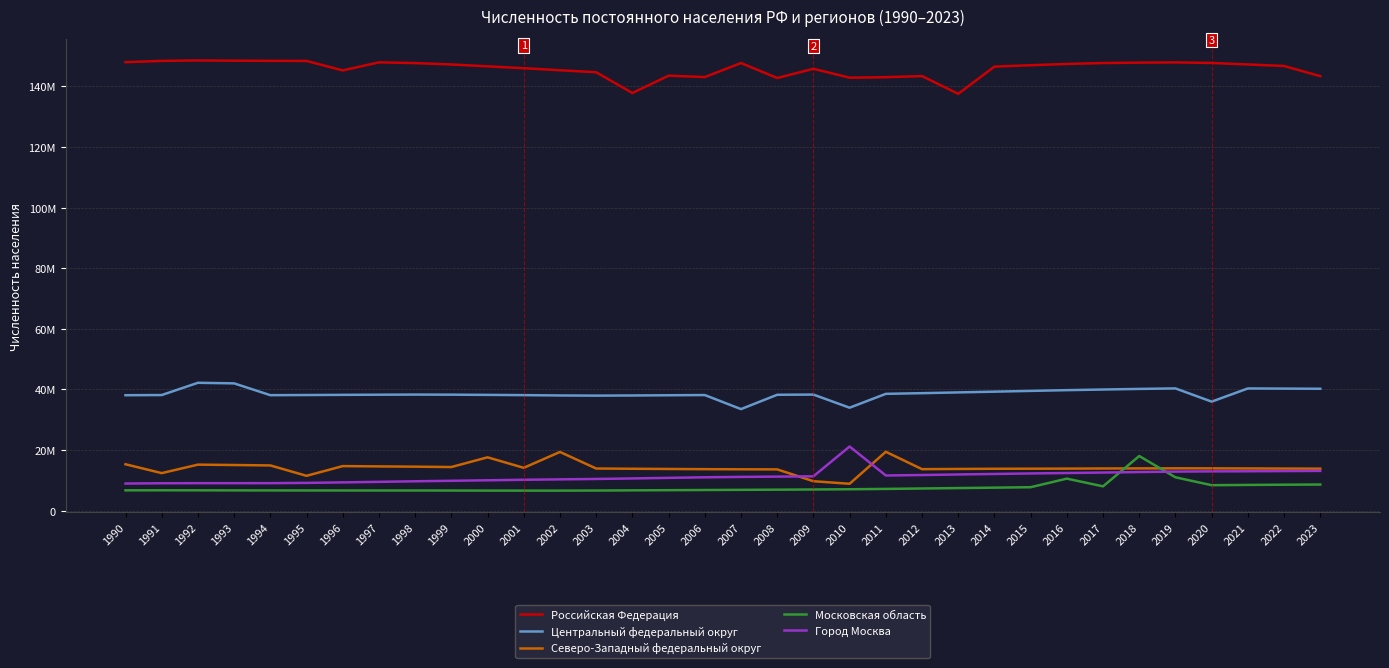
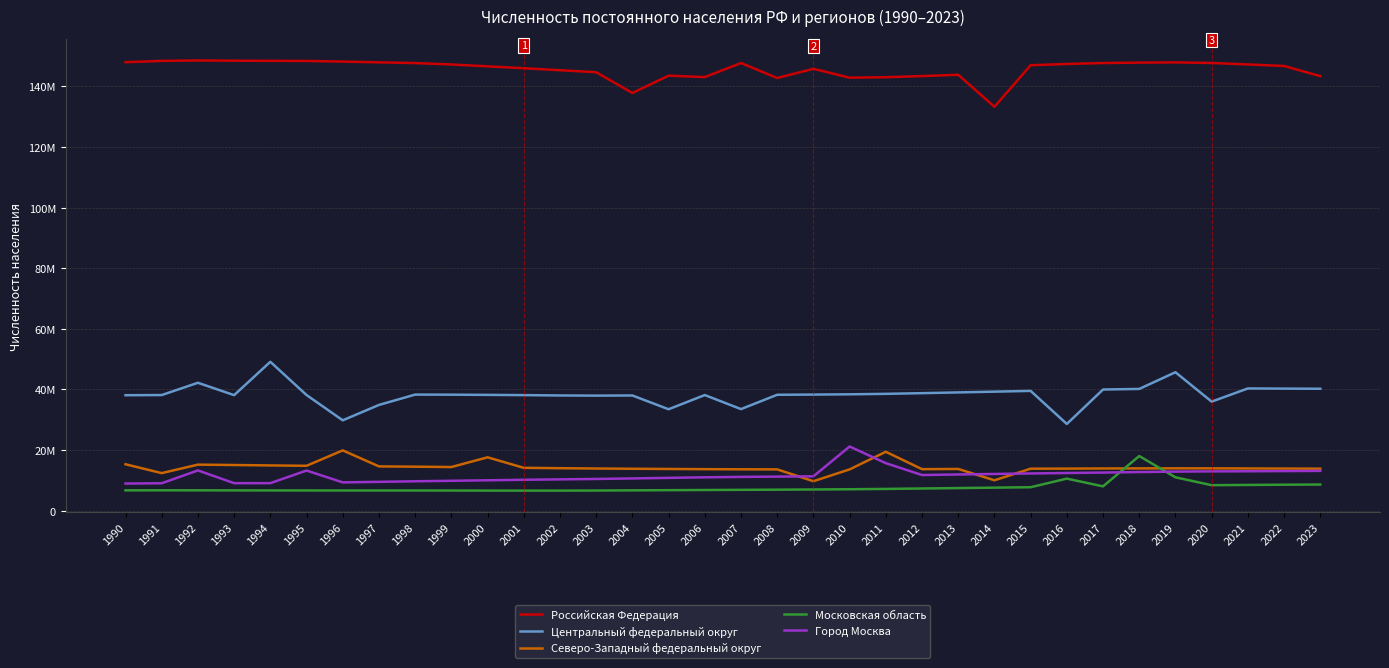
Город Москва, 1992: 9000000 -> 13000000
Центральный федеральный округ, 1993: 42000000 -> 38000000
Центральный федеральный округ, 1994: 38000000 -> 49000000
Северо-Западный федеральный округ, 1995: 11000000 -> 15000000
Город Москва, 1995: 9000000 -> 13000000
Российская Федерация, 1996: 145000000 -> 148000000
Центральный федеральный округ, 1996: 38000000 -> 30000000
Северо-Западный федеральный округ, 1996: 15000000 -> 20000000
Центральный федеральный округ, 1997: 38000000 -> 35000000
Северо-Западный федеральный округ, 2002: 19000000 -> 14000000
Центральный федеральный округ, 2005: 38000000 -> 33000000
Центральный федеральный округ, 2010: 34000000 -> 38000000
Северо-Западный федеральный округ, 2010: 9000000 -> 14000000
Город Москва, 2011: 12000000 -> 16000000
Российская Федерация, 2013: 138000000 -> 144000000
Российская Федерация, 2014: 147000000 -> 133000000
Северо-Западный федеральный округ, 2014: 14000000 -> 10000000
Центральный федеральный округ, 2016: 40000000 -> 29000000
Центральный федеральный округ, 2019: 40000000 -> 46000000
